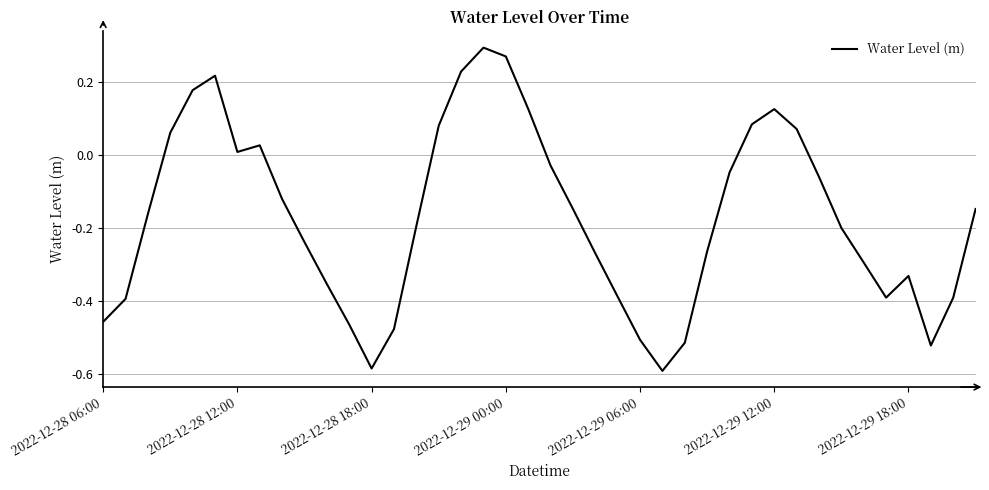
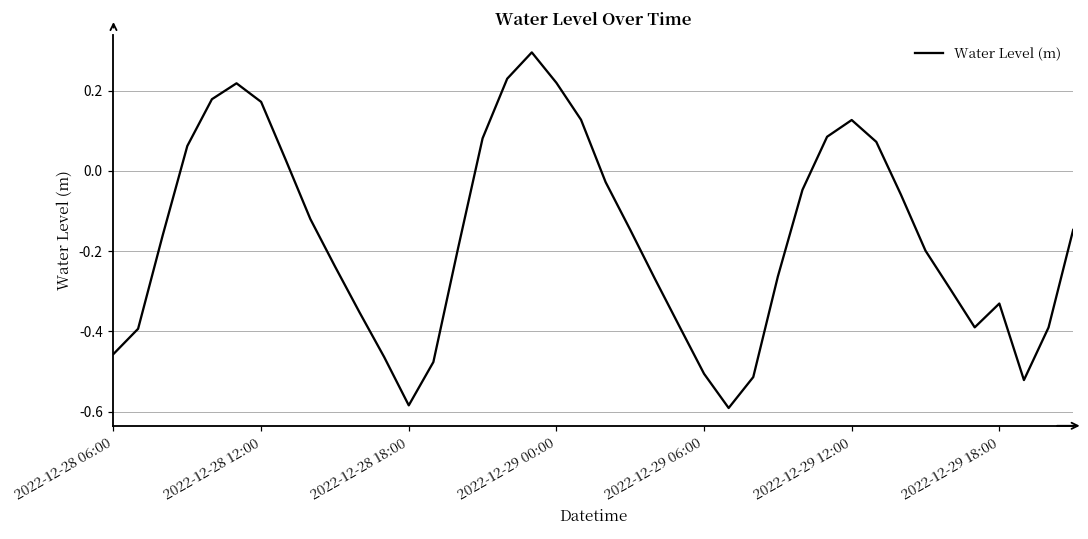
2022-12-28 12:00: 0.01 -> 0.17
2022-12-29 00:00: 0.27 -> 0.22
